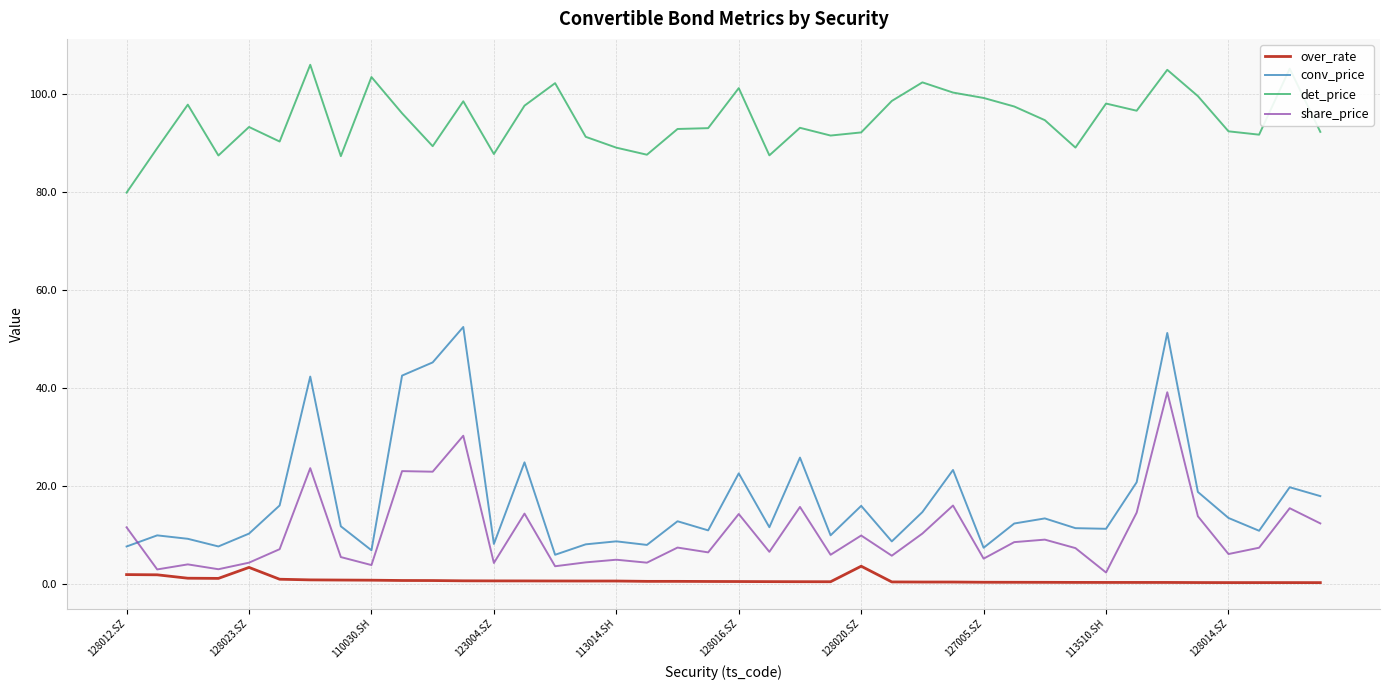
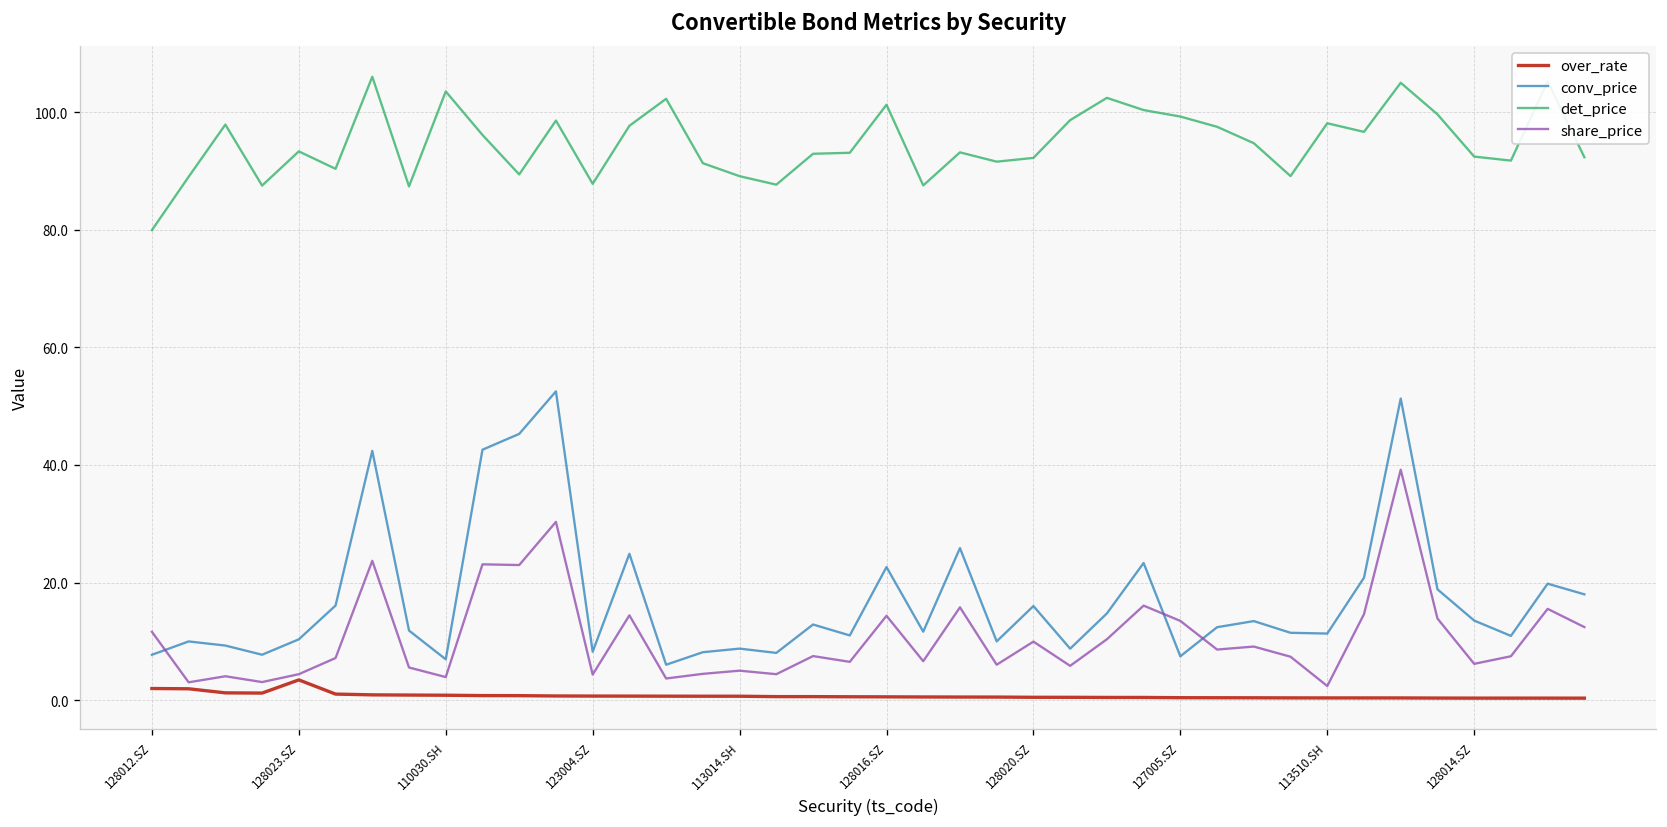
over_rate, 128020.SZ: 4 -> 0
share_price, 127005.SZ: 5 -> 13
